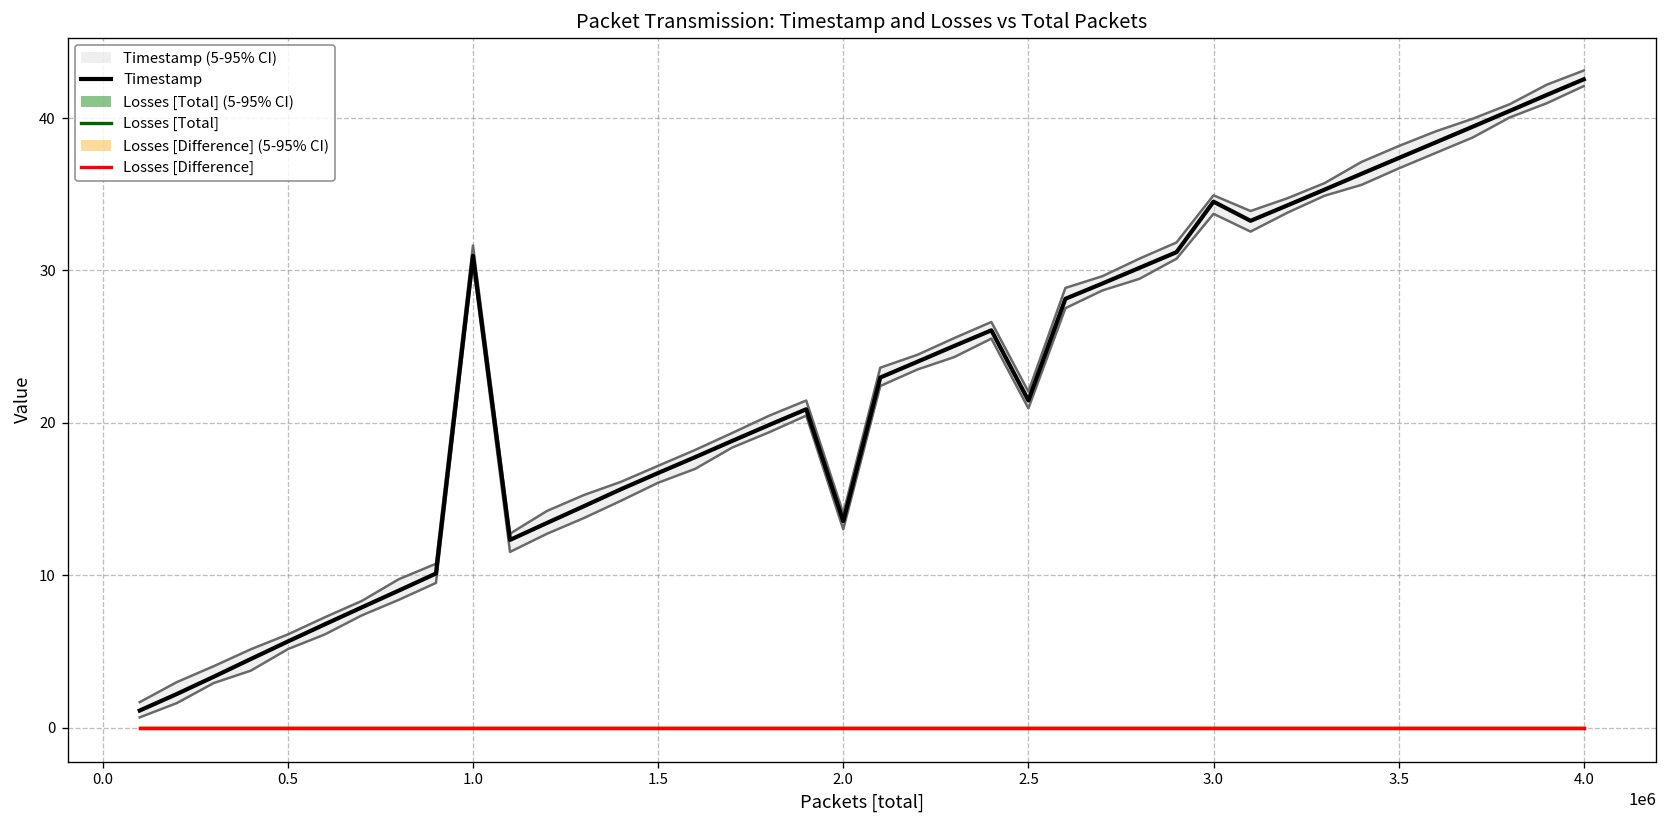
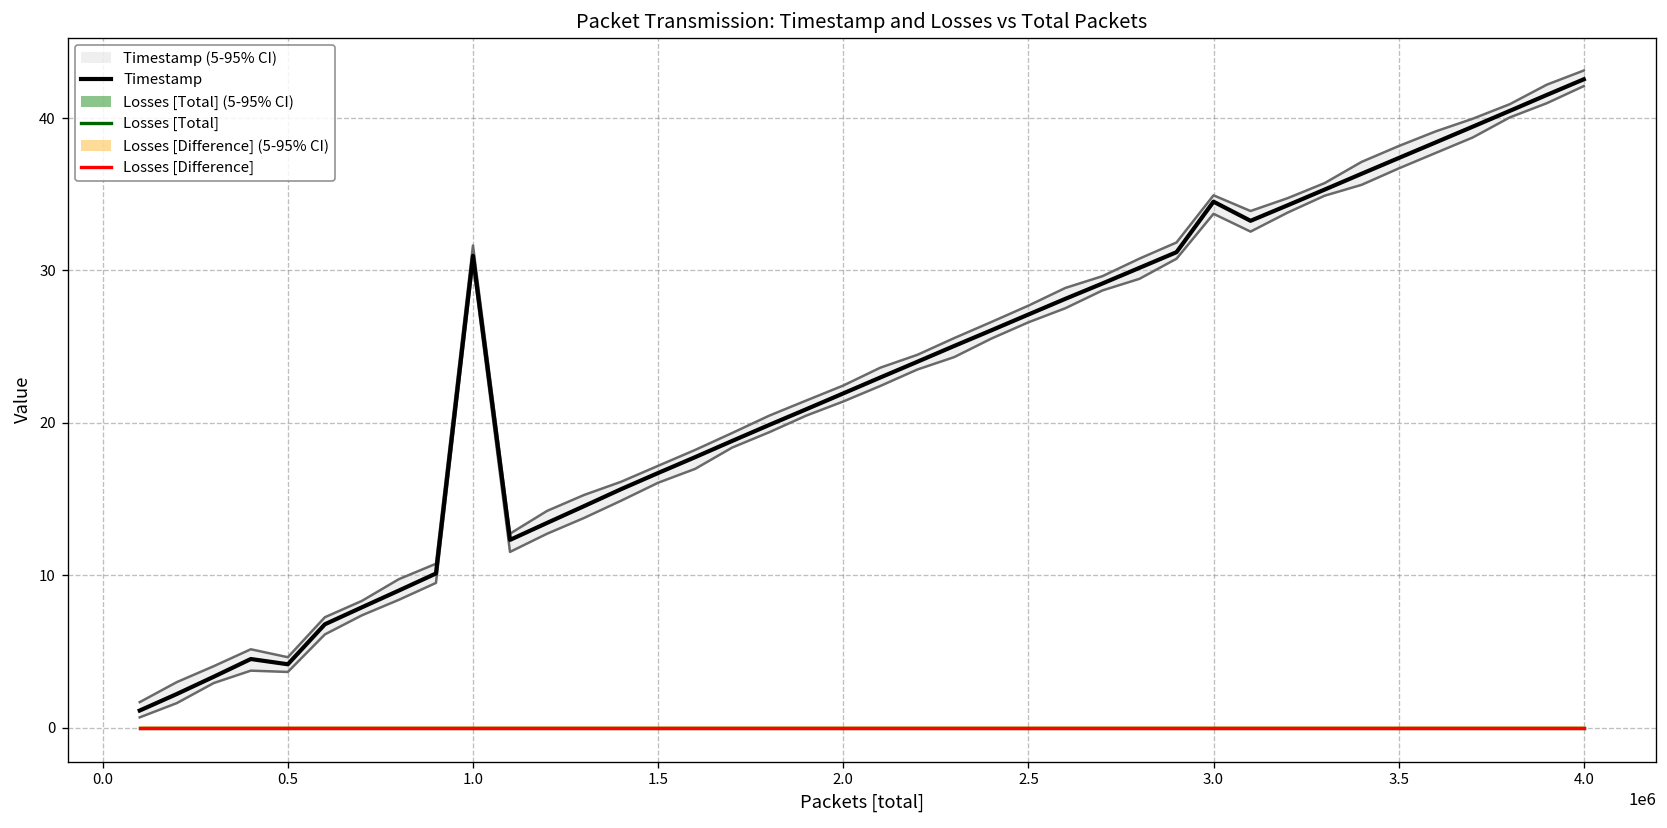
Timestamp, 0.5: 5.6 -> 4.2
Timestamp, 2.0: 13.5 -> 21.9
Timestamp, 2.5: 21.5 -> 27.1
